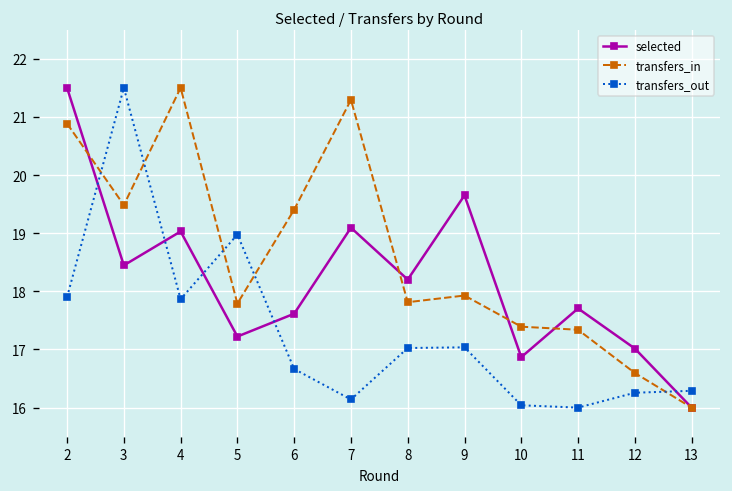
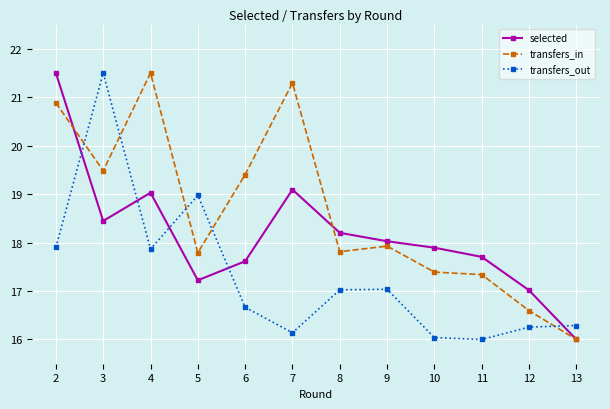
selected, 9: 19.7 -> 18.0
selected, 10: 16.9 -> 17.9
